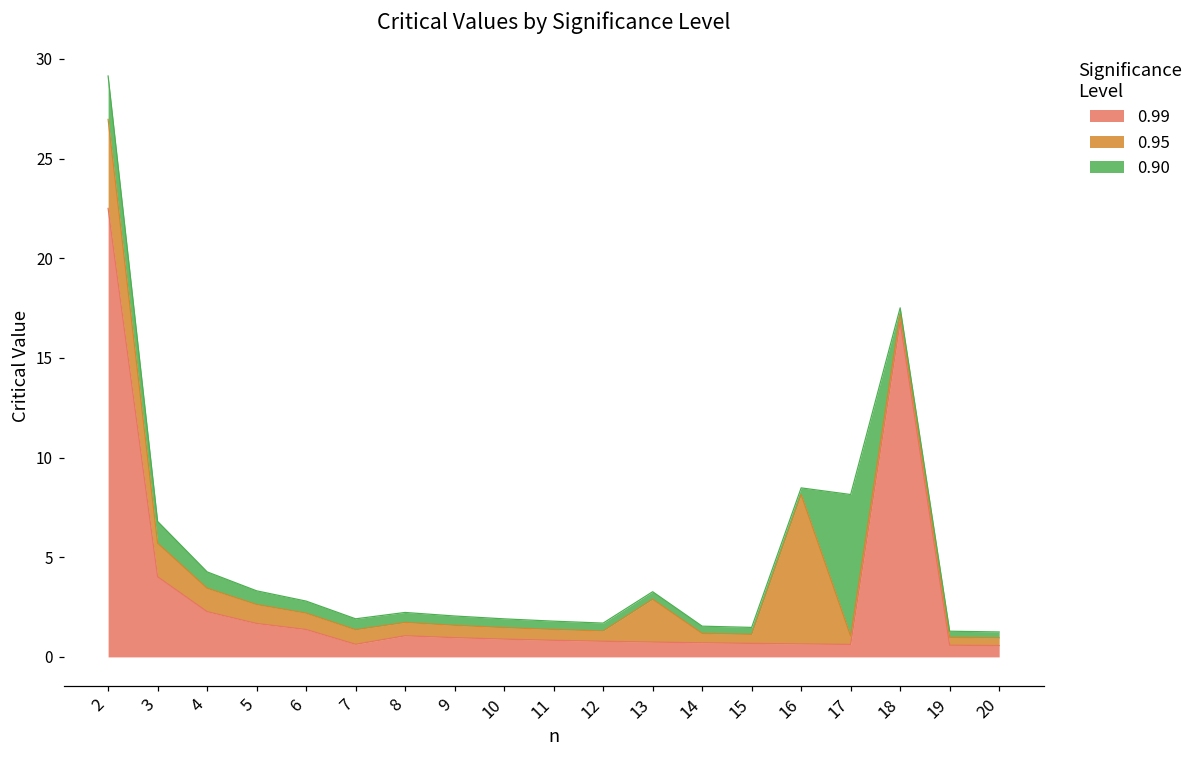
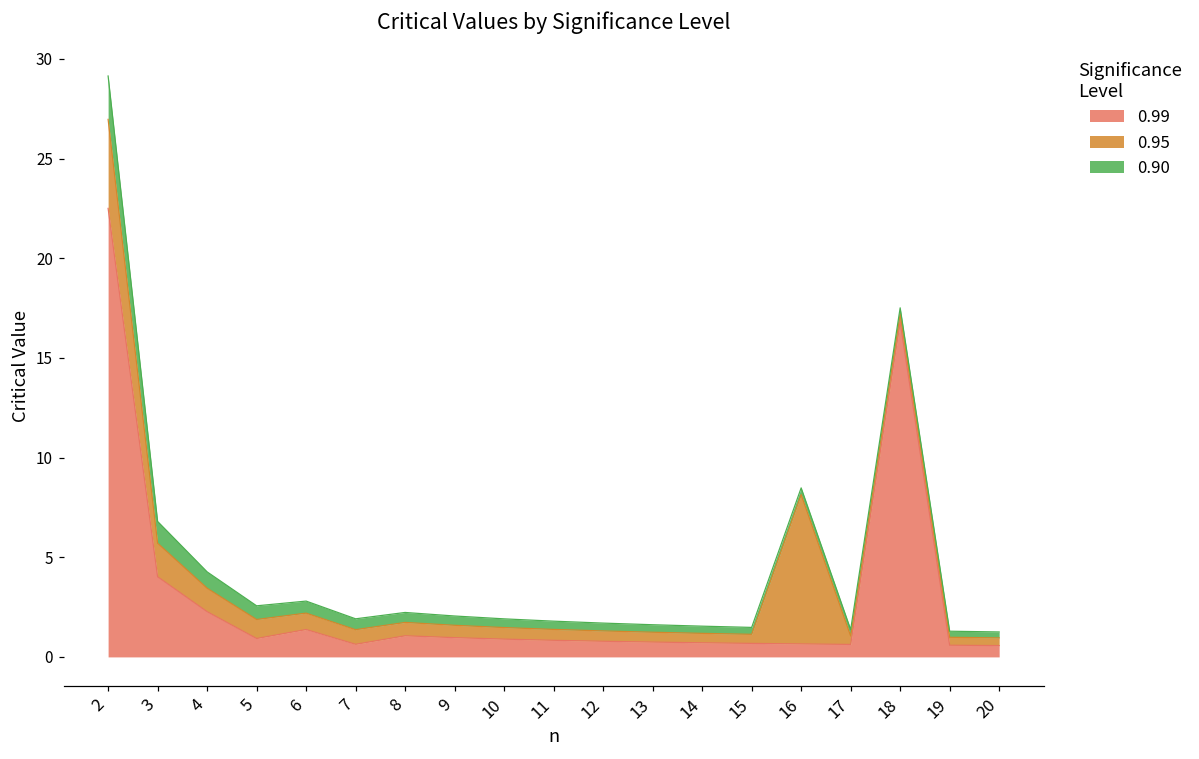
0.99, 5: 1.7 -> 0.9
0.95, 13: 2.2 -> 0.5
0.90, 17: 7.1 -> 0.3
